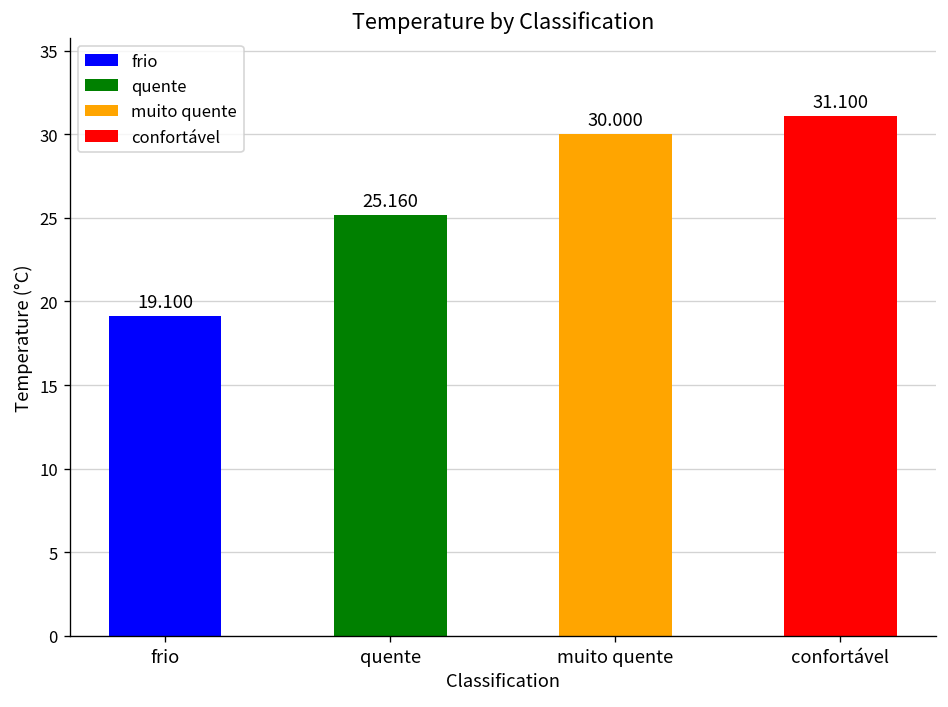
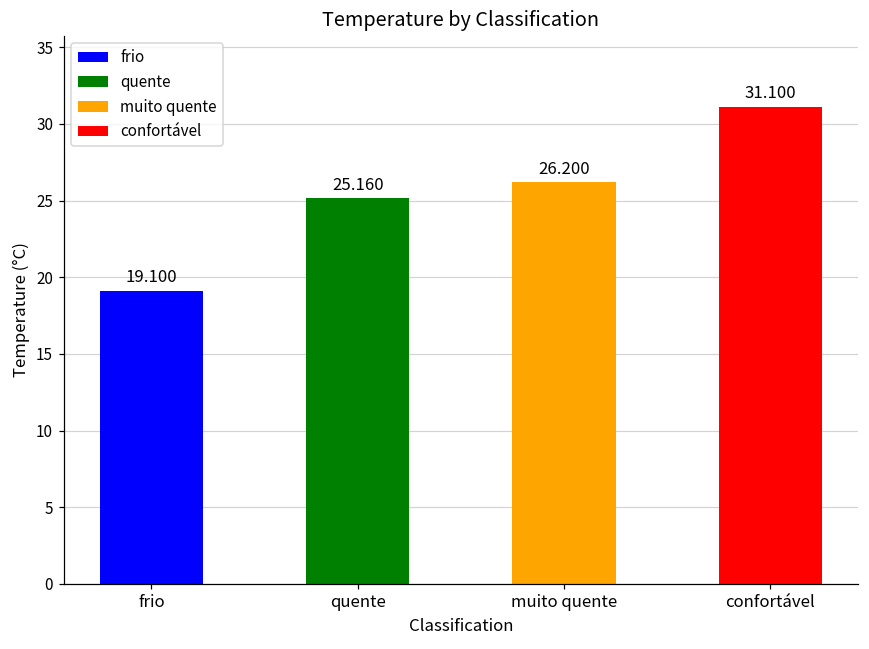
muito quente: 30.000 -> 26.200
